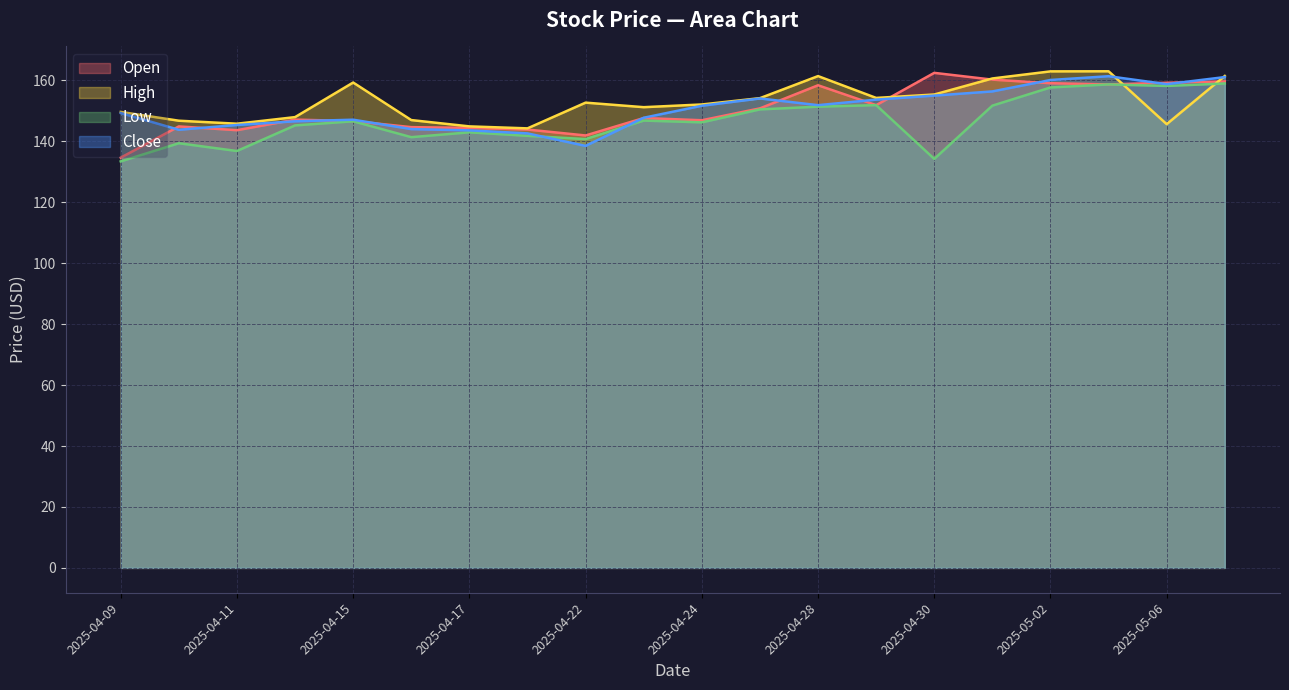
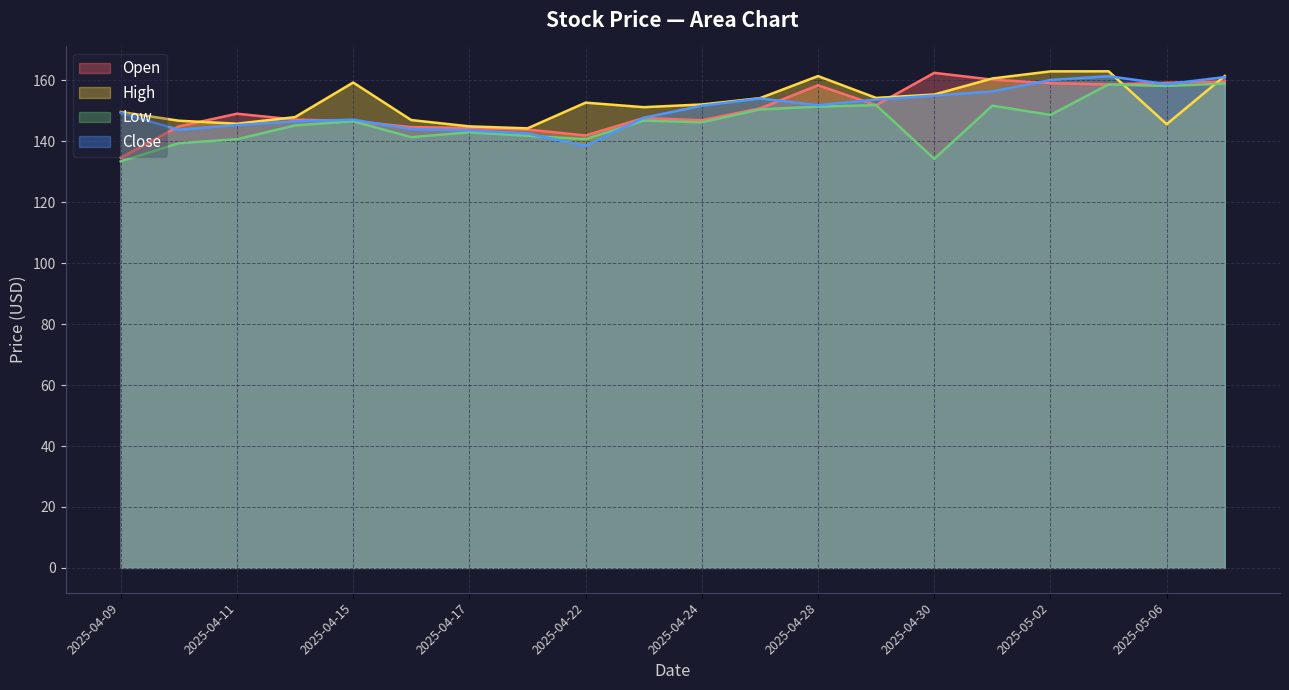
Open, 2025-04-11: 144 -> 149
Low, 2025-04-11: 137 -> 141
Low, 2025-05-02: 158 -> 149
